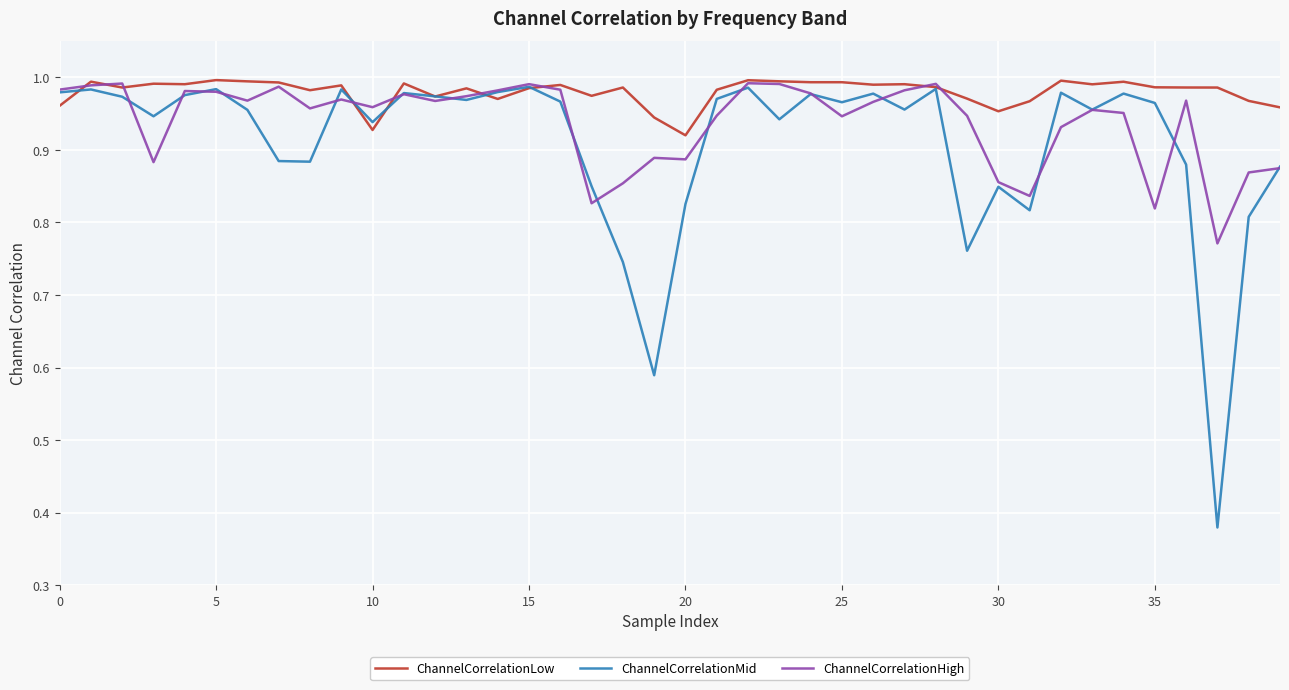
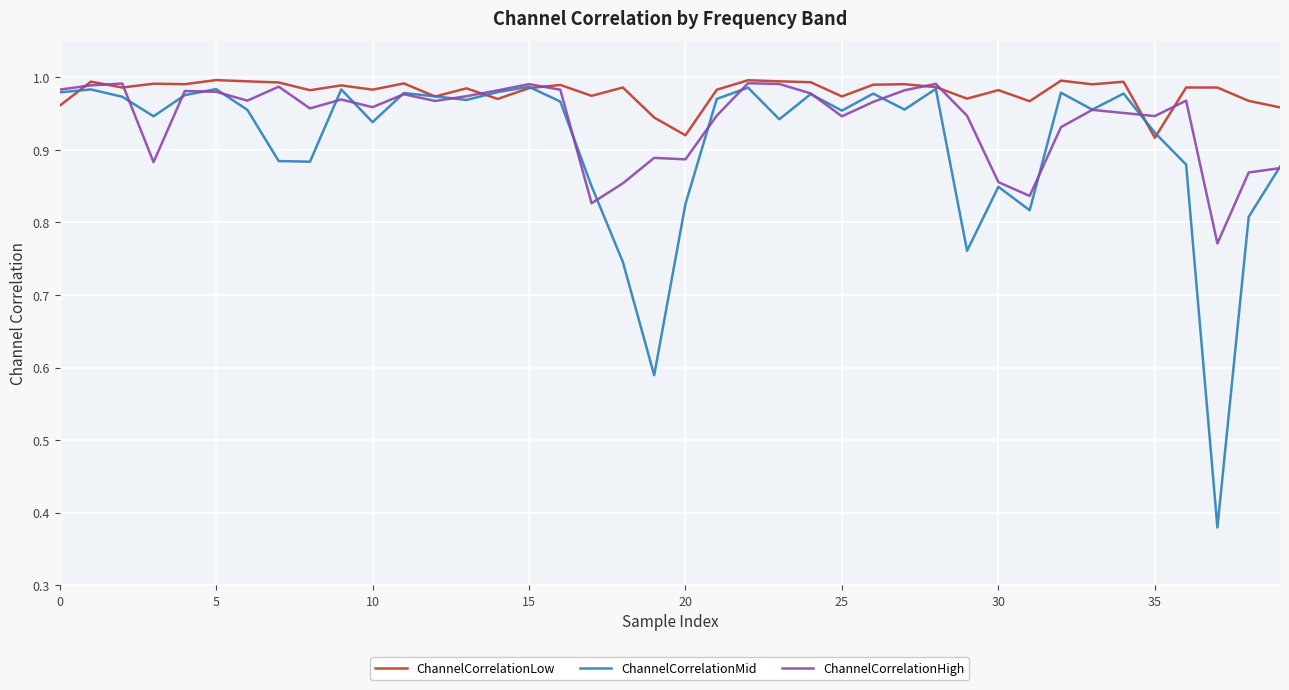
ChannelCorrelationLow, 10: 0.93 -> 0.98
ChannelCorrelationLow, 25: 0.99 -> 0.97
ChannelCorrelationMid, 25: 0.97 -> 0.95
ChannelCorrelationLow, 30: 0.95 -> 0.98
ChannelCorrelationLow, 35: 0.99 -> 0.92
ChannelCorrelationMid, 35: 0.96 -> 0.92
ChannelCorrelationHigh, 35: 0.82 -> 0.95
